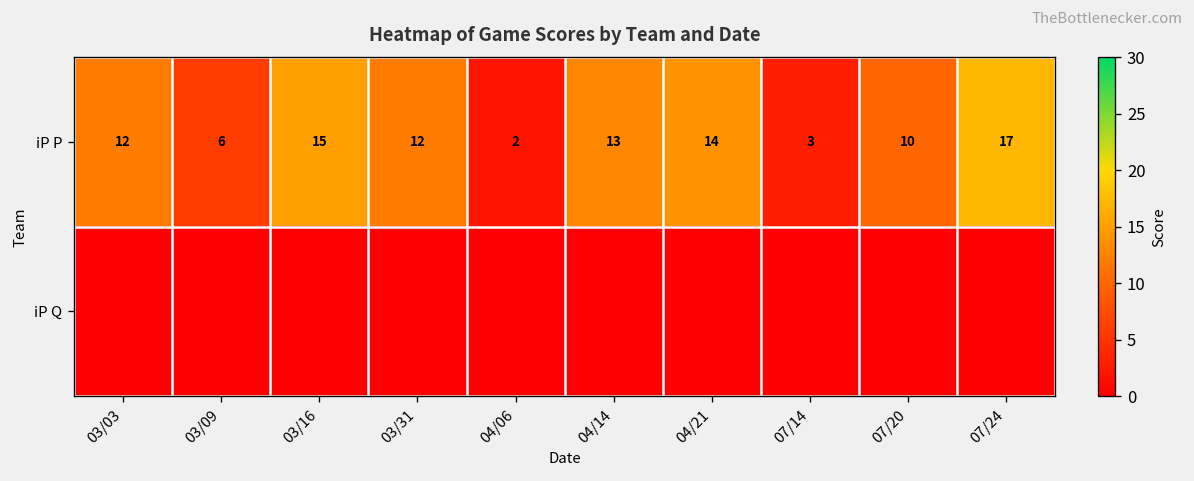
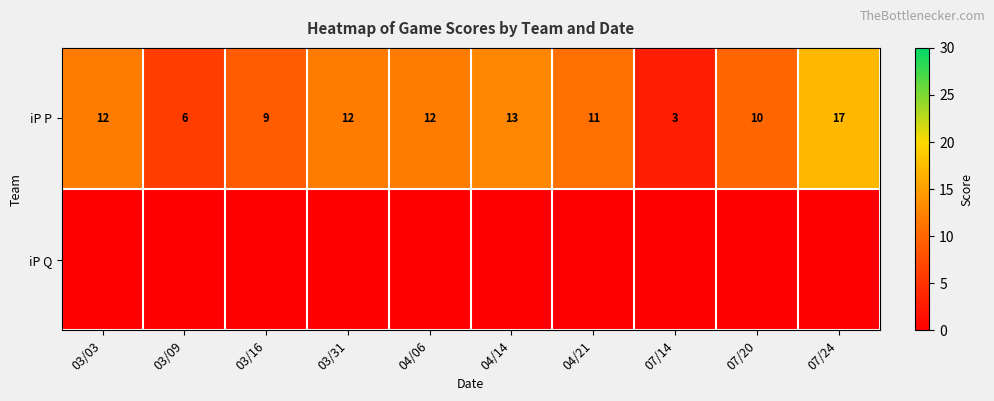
iP P, 03/16: 15 -> 9
iP P, 04/06: 2 -> 12
iP P, 04/21: 14 -> 11
